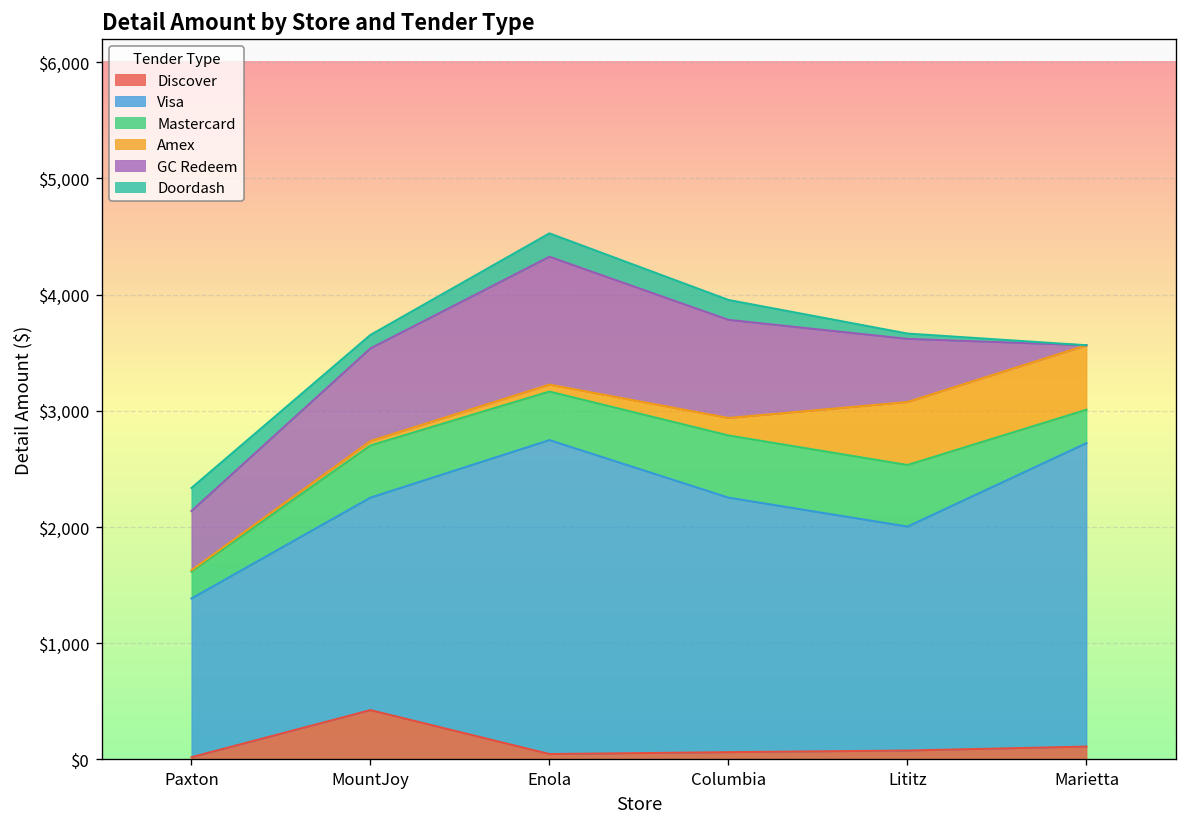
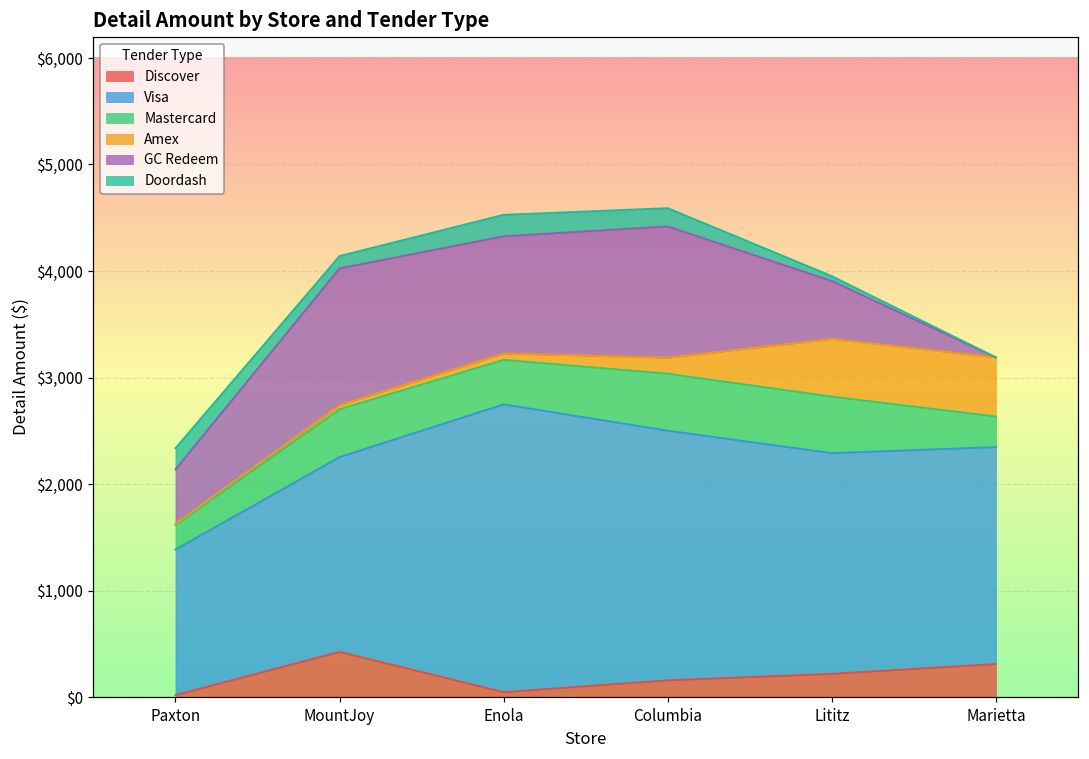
GC Redeem, MountJoy: $800 -> $1,300
Discover, Columbia: $100 -> $200
Visa, Columbia: $2,200 -> $2,300
GC Redeem, Columbia: $800 -> $1,200
Discover, Lititz: $100 -> $200
Visa, Lititz: $1,900 -> $2,100
Discover, Marietta: $100 -> $300
Visa, Marietta: $2,600 -> $2,000
